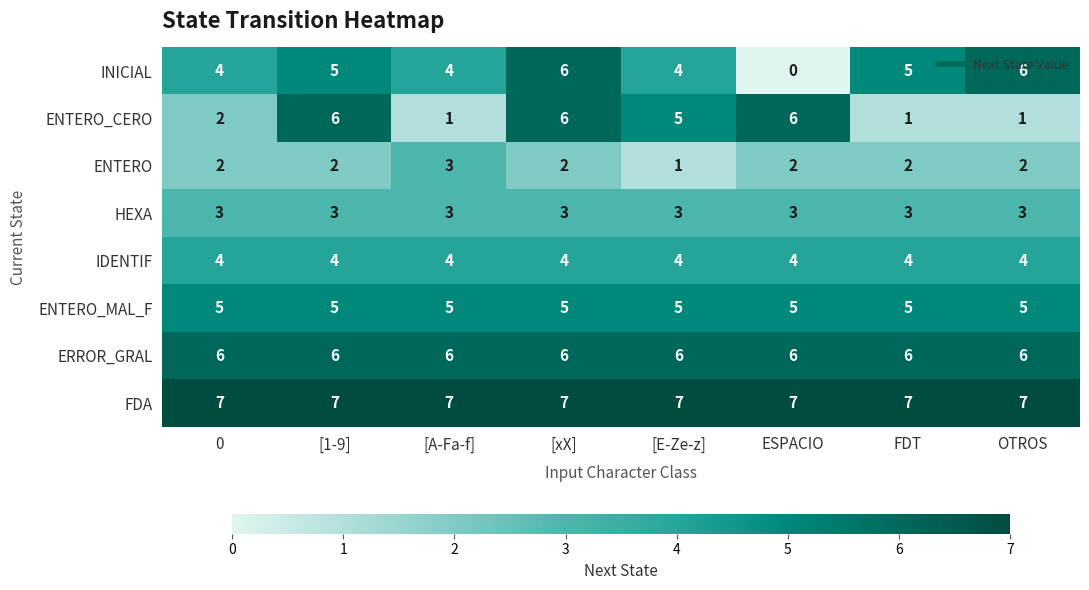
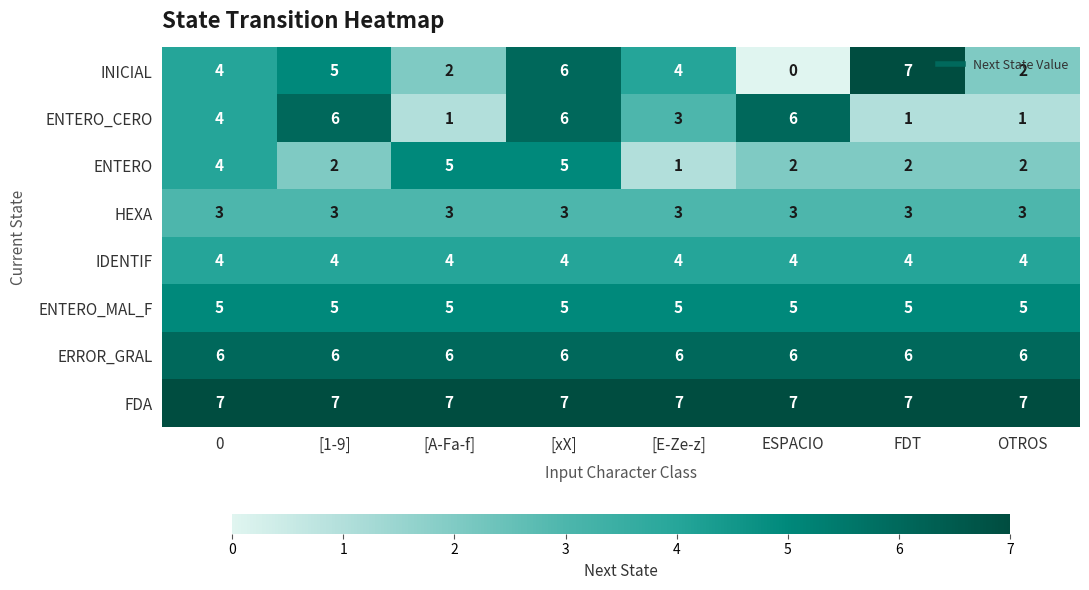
INICIAL, [A-Fa-f]: 4 -> 2
INICIAL, FDT: 5 -> 7
INICIAL, OTROS: 6 -> 2
ENTERO_CERO, 0: 2 -> 4
ENTERO_CERO, [E-Ze-z]: 5 -> 3
ENTERO, 0: 2 -> 4
ENTERO, [A-Fa-f]: 3 -> 5
ENTERO, [xX]: 2 -> 5
